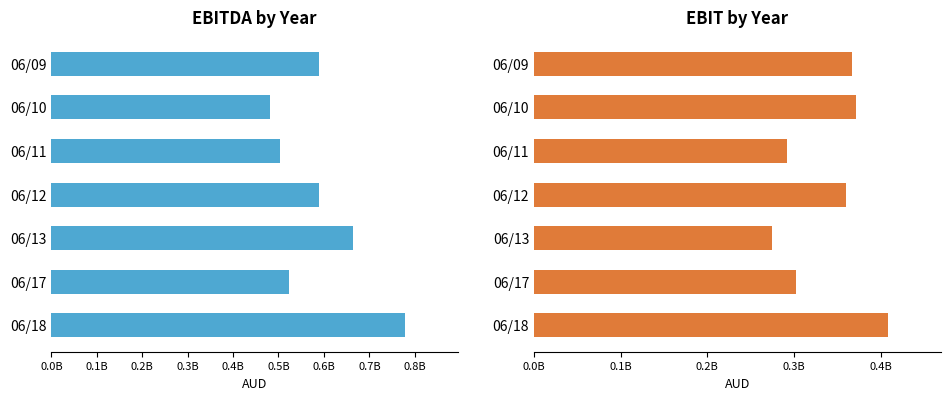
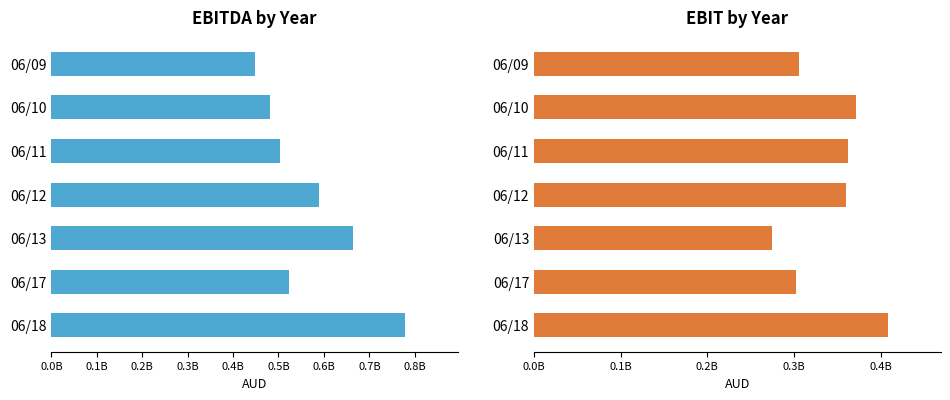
EBITDA by Year, 06/09: 590000000 -> 450000000
EBIT by Year, 06/09: 370000000 -> 310000000
EBIT by Year, 06/11: 290000000 -> 360000000
